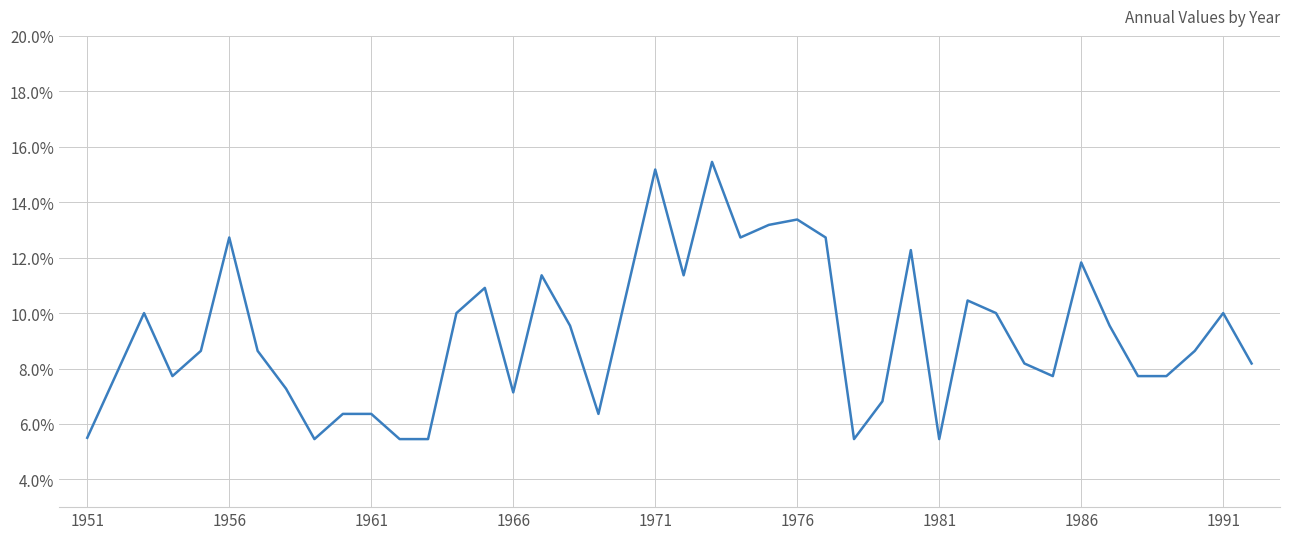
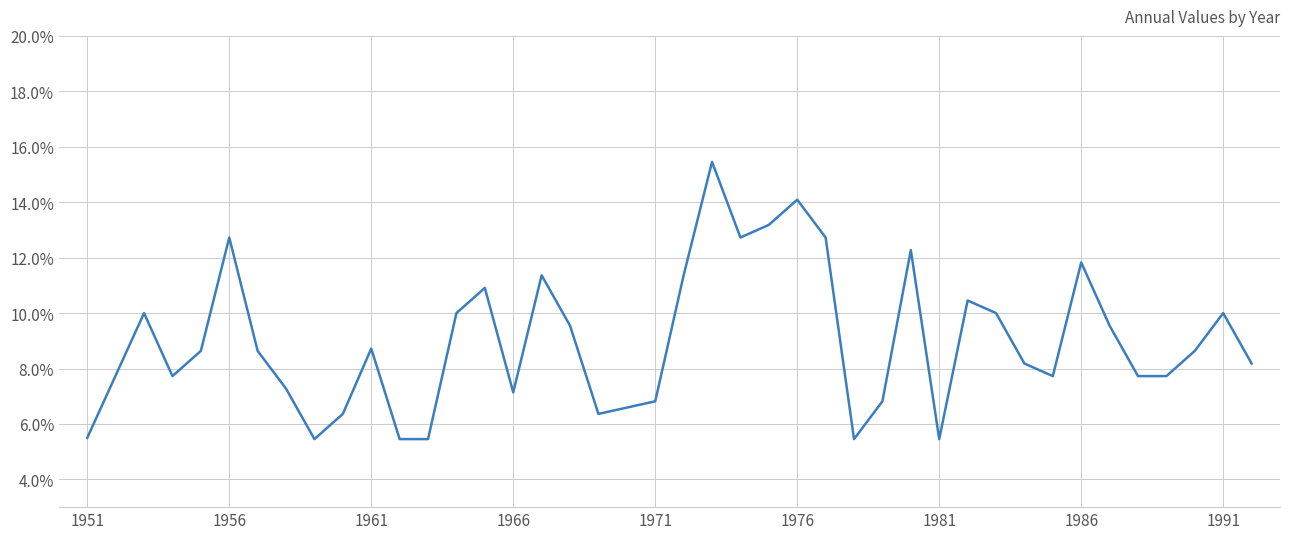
1961: 6.4% -> 8.7%
1971: 15.2% -> 6.8%
1976: 13.4% -> 14.1%
